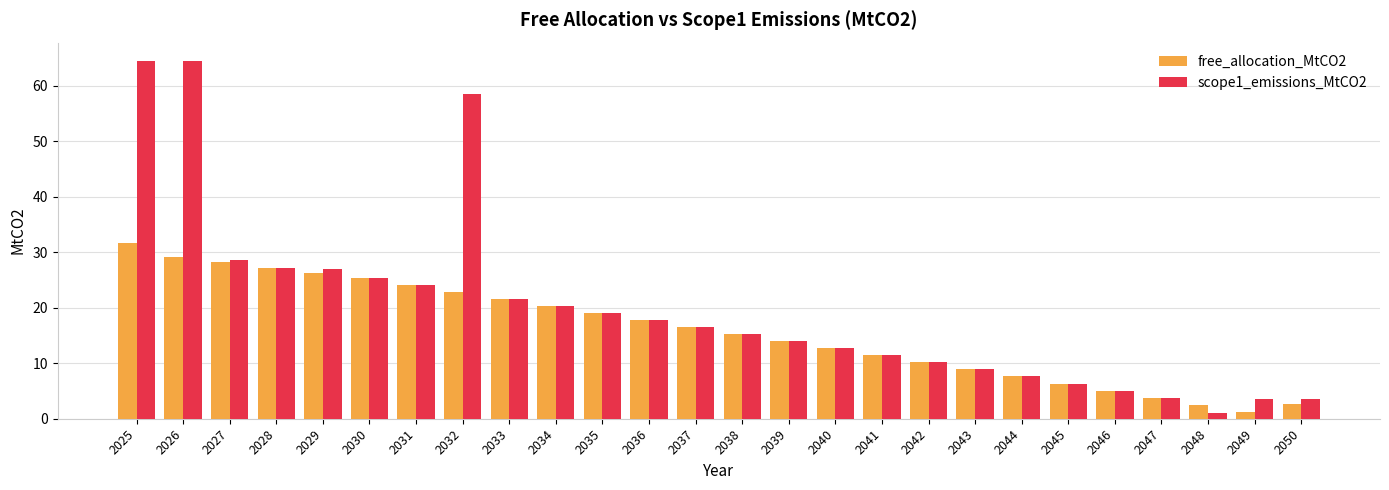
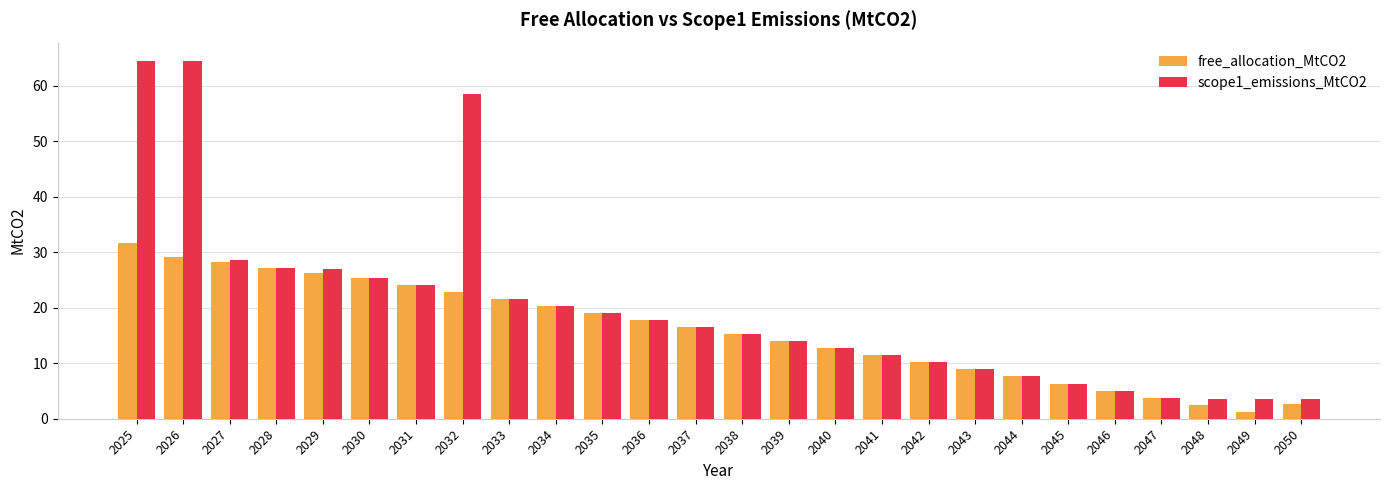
scope1_emissions_MtCO2, 2048: 1 -> 4
